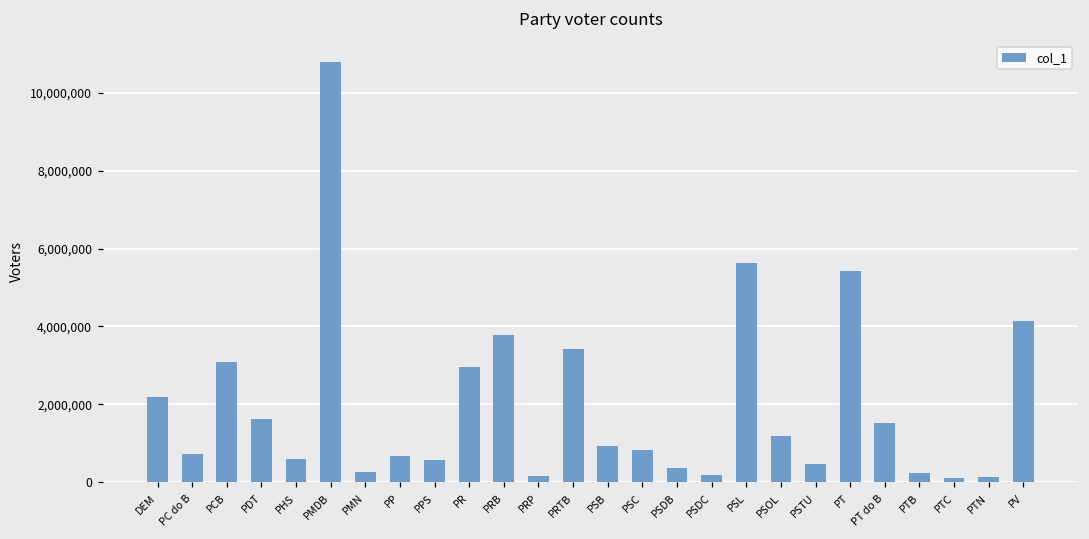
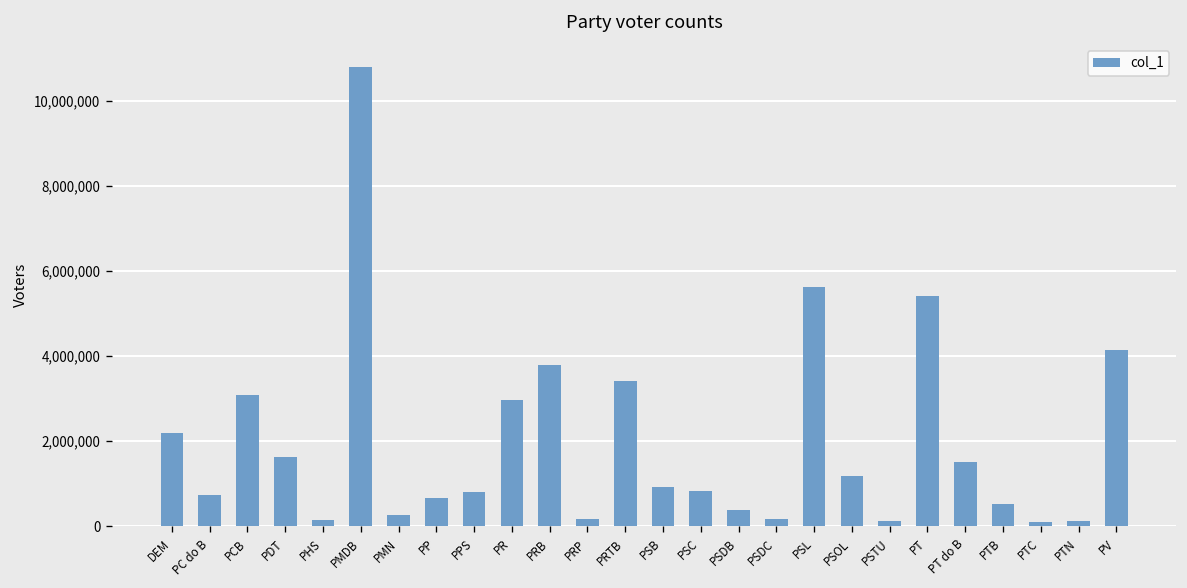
PHS: 600,000 -> 200,000
PPS: 600,000 -> 800,000
PSTU: 500,000 -> 100,000
PTB: 300,000 -> 500,000
